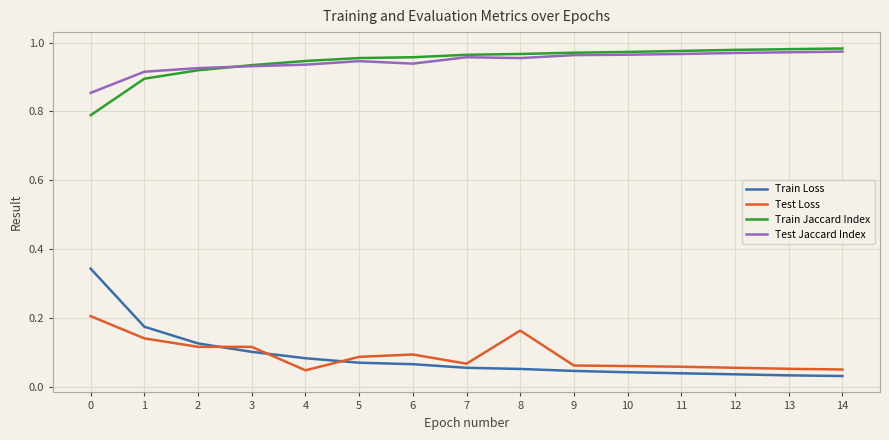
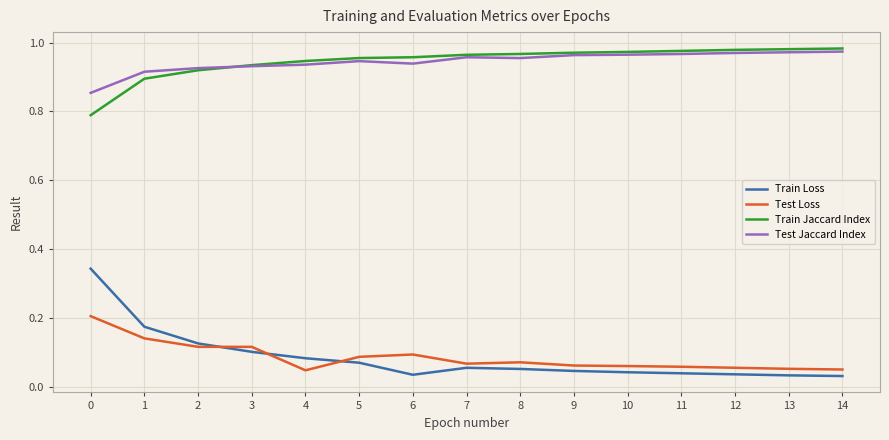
Train Loss, 6: 0.07 -> 0.03
Test Loss, 8: 0.16 -> 0.07
